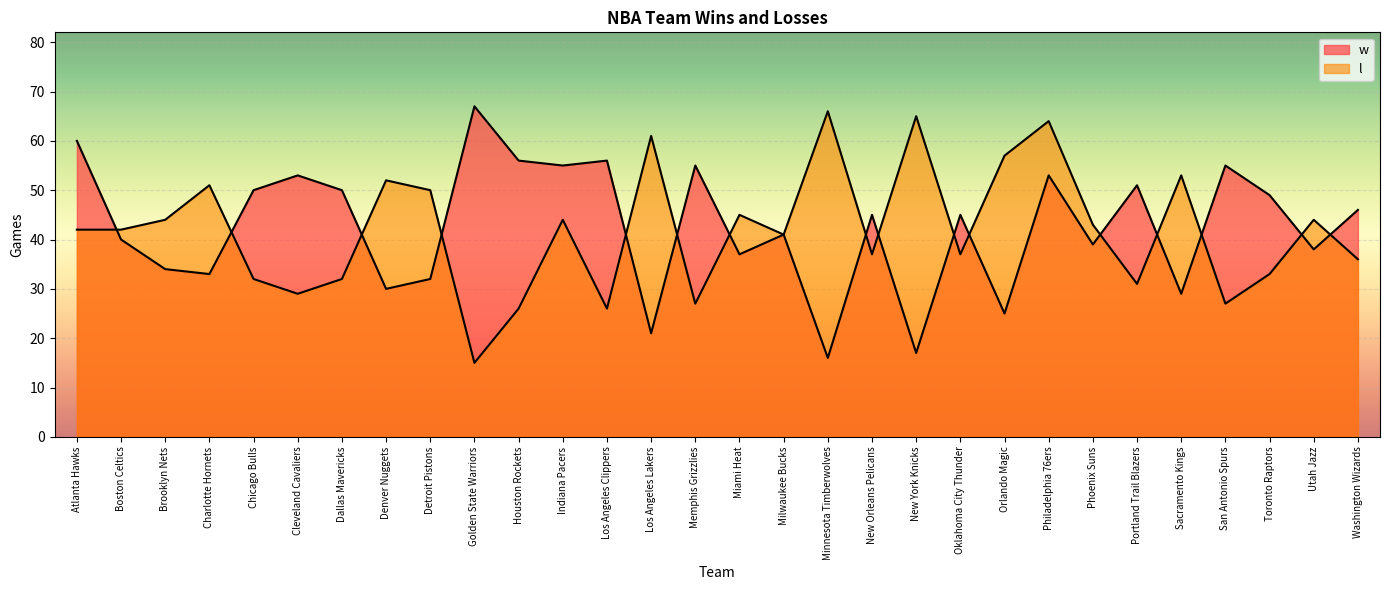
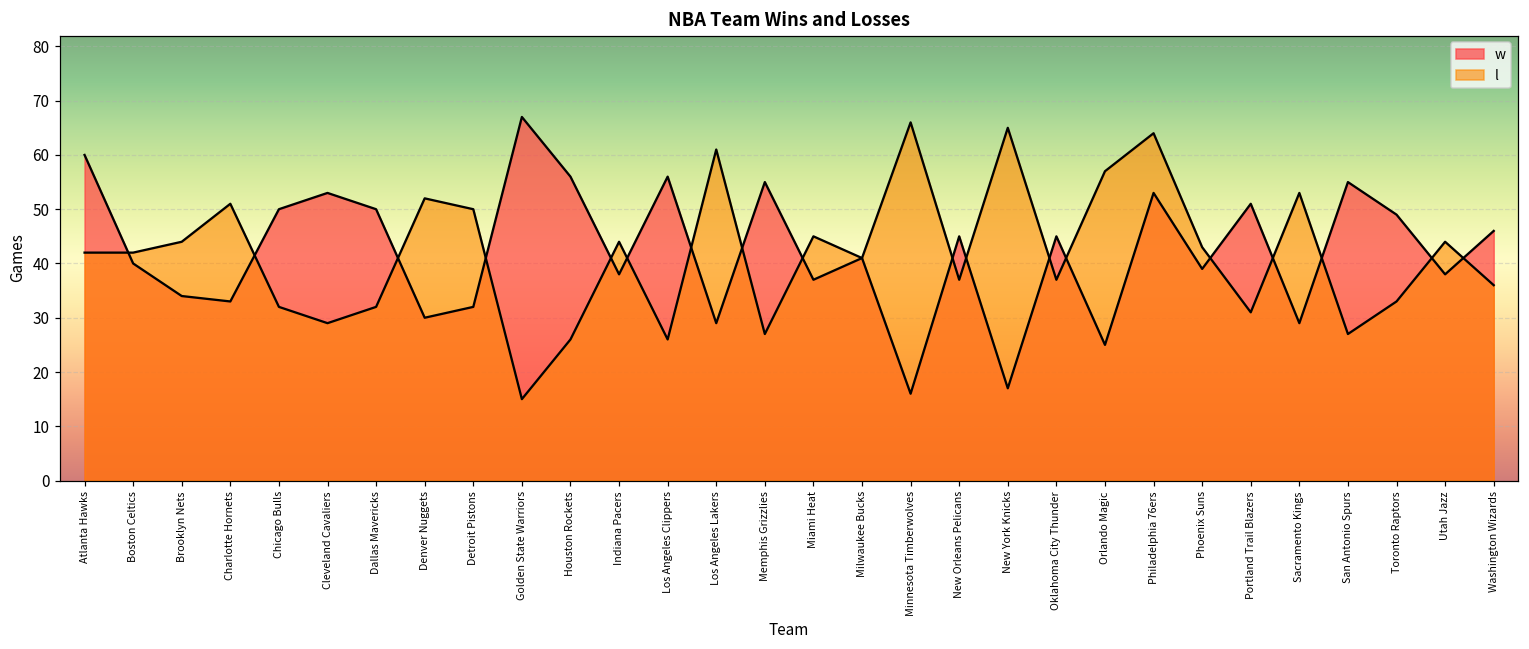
w, Indiana Pacers: 55 -> 38
w, Los Angeles Lakers: 21 -> 29
